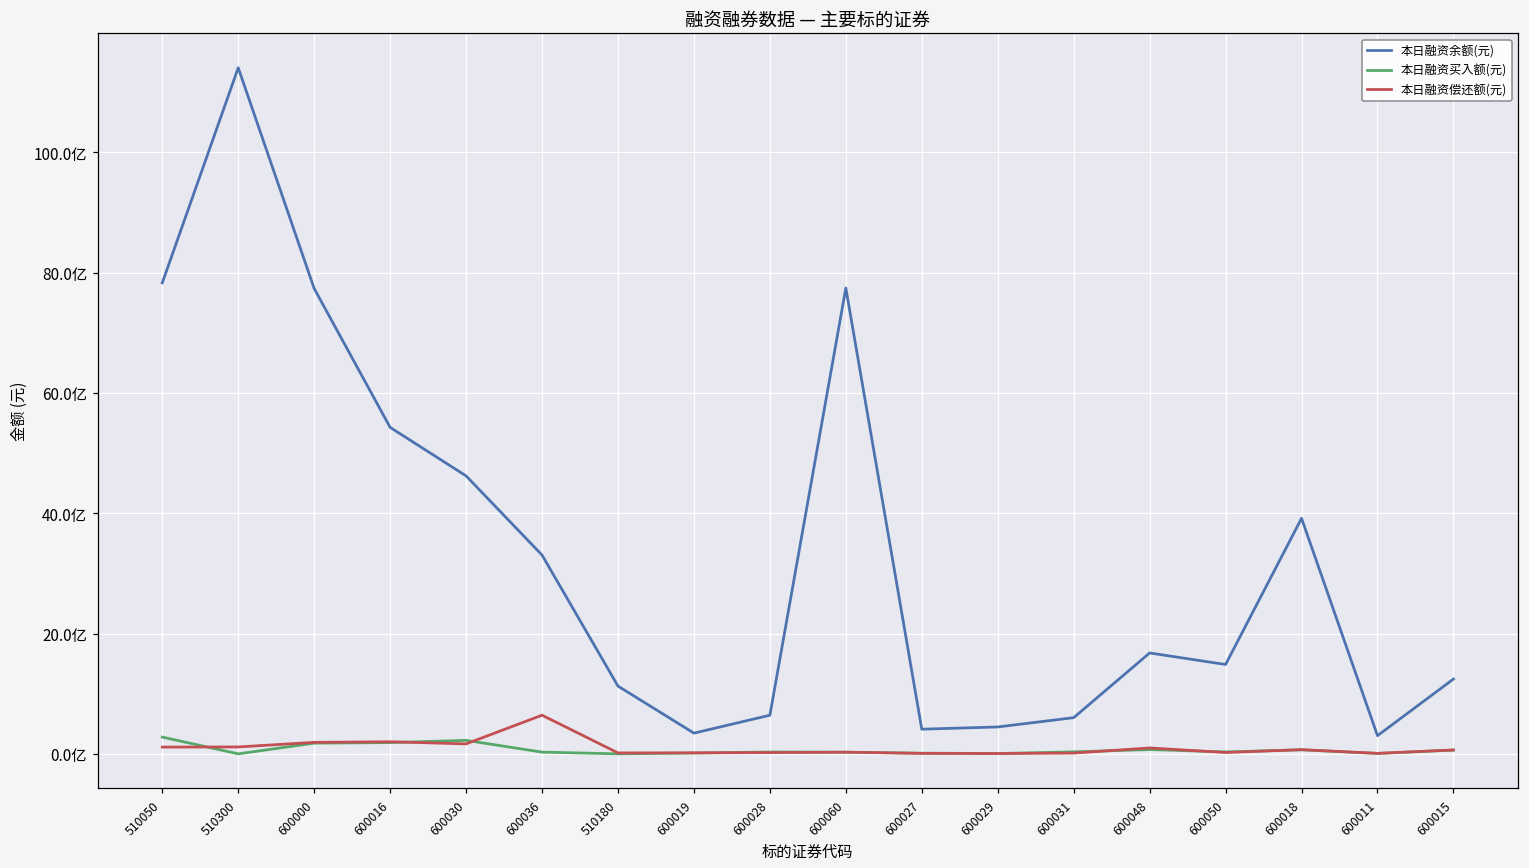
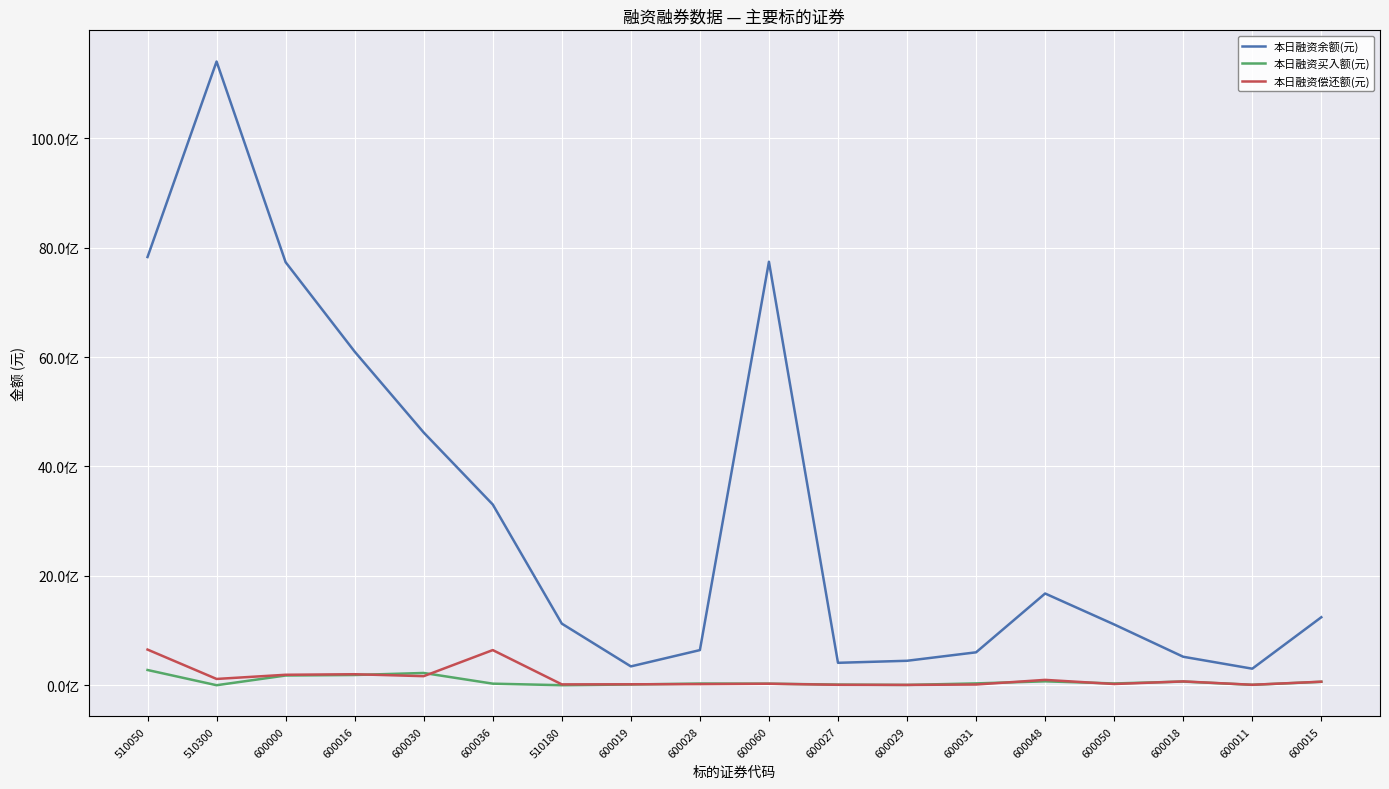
本日融资偿还额(元), 510050: 1亿 -> 7亿
本日融资余额(元), 600016: 54亿 -> 61亿
本日融资余额(元), 600050: 15亿 -> 11亿
本日融资余额(元), 600018: 39亿 -> 5亿
